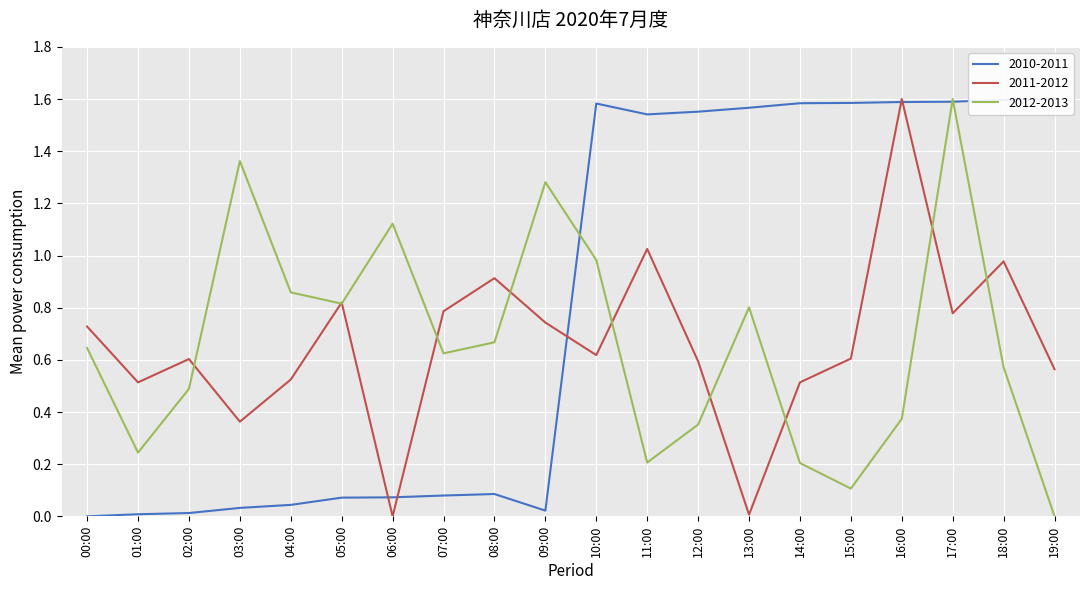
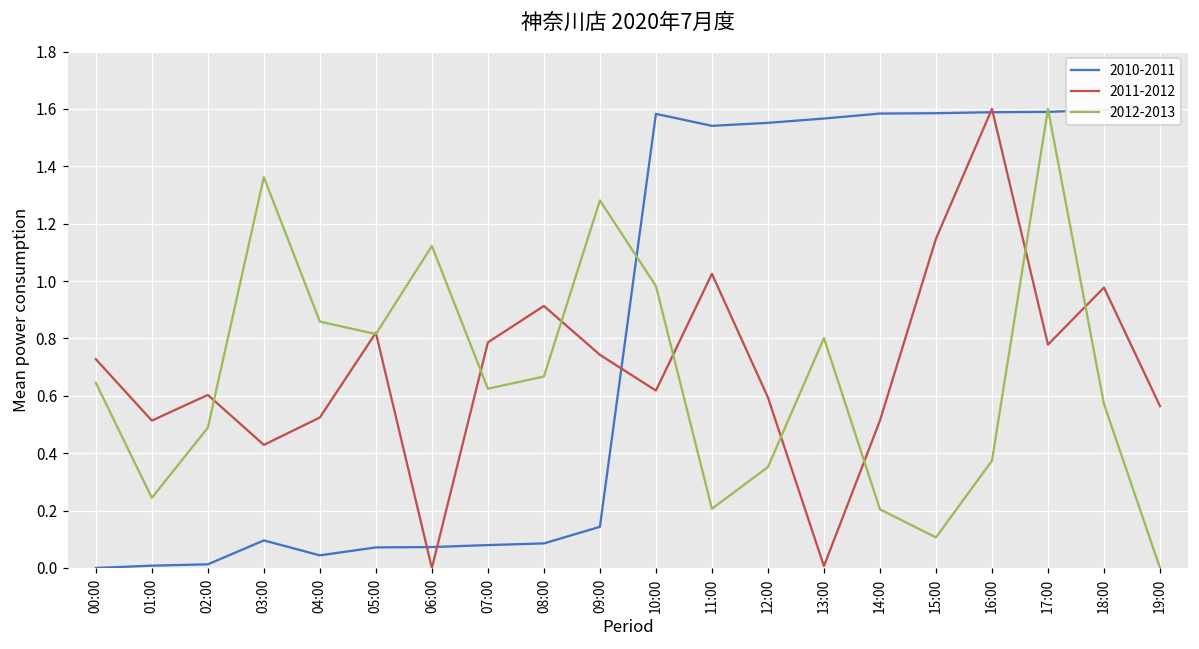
2010-2011, 03:00: 0.03 -> 0.10
2011-2012, 03:00: 0.36 -> 0.43
2010-2011, 09:00: 0.02 -> 0.14
2011-2012, 15:00: 0.60 -> 1.15
